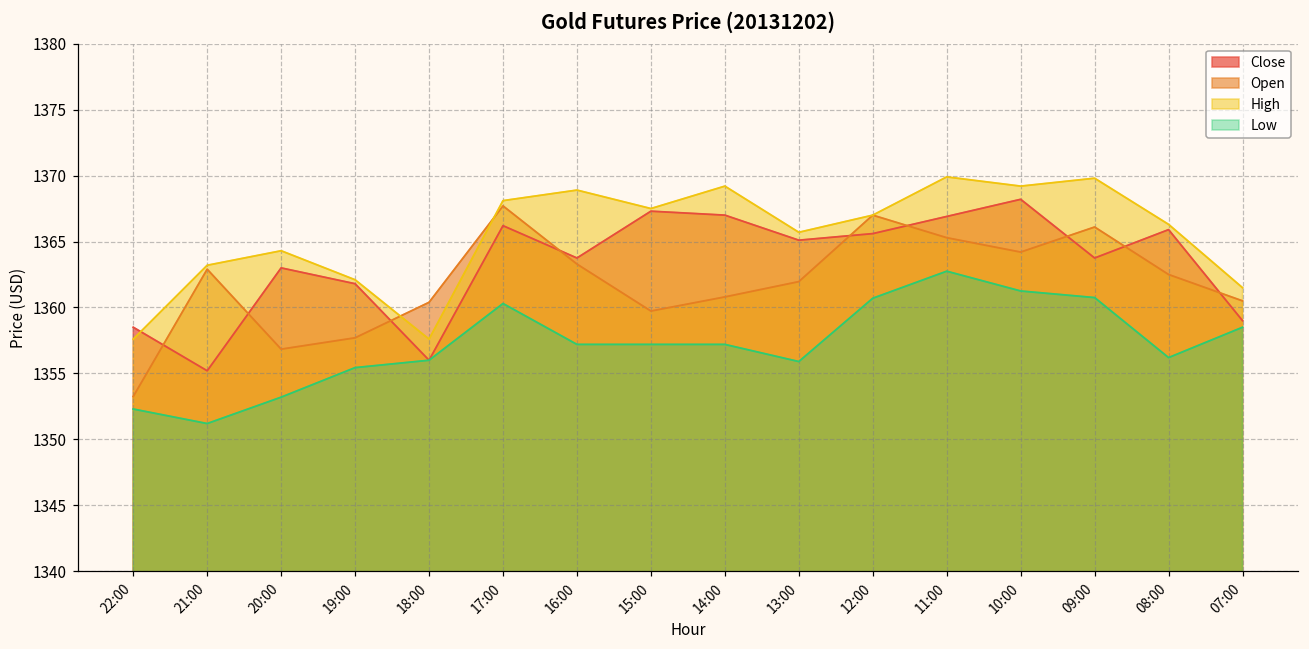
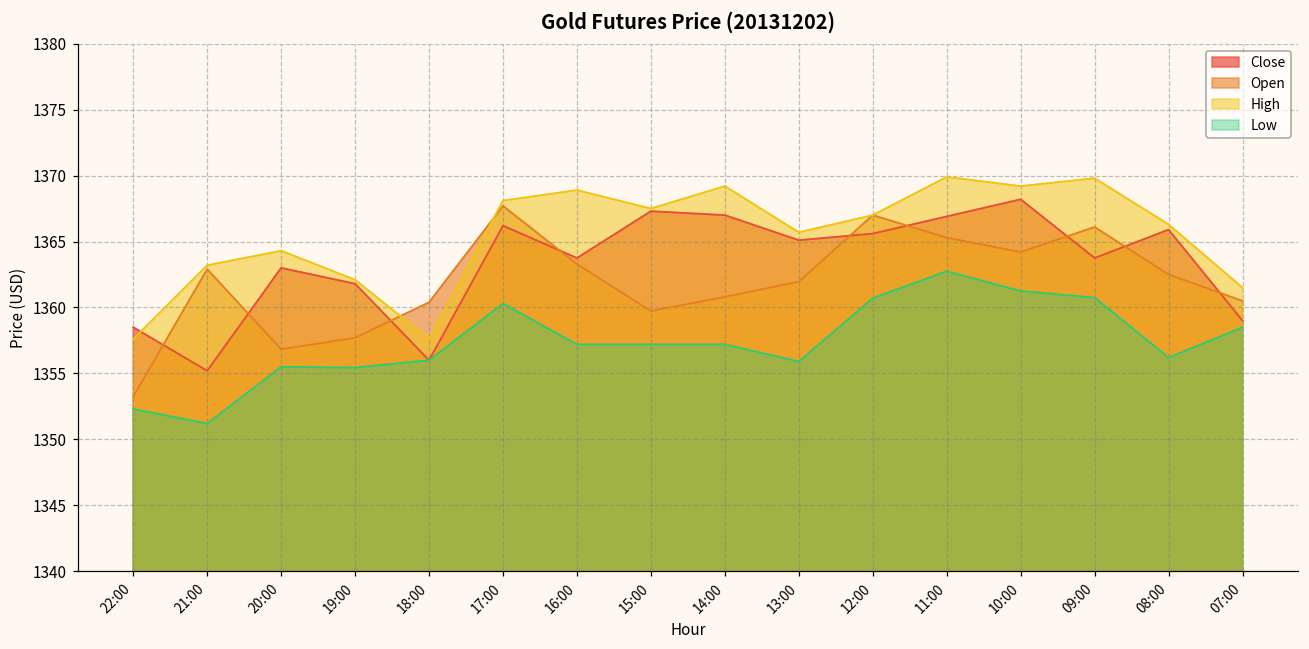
Low, 20:00: 1353.2 -> 1355.5
